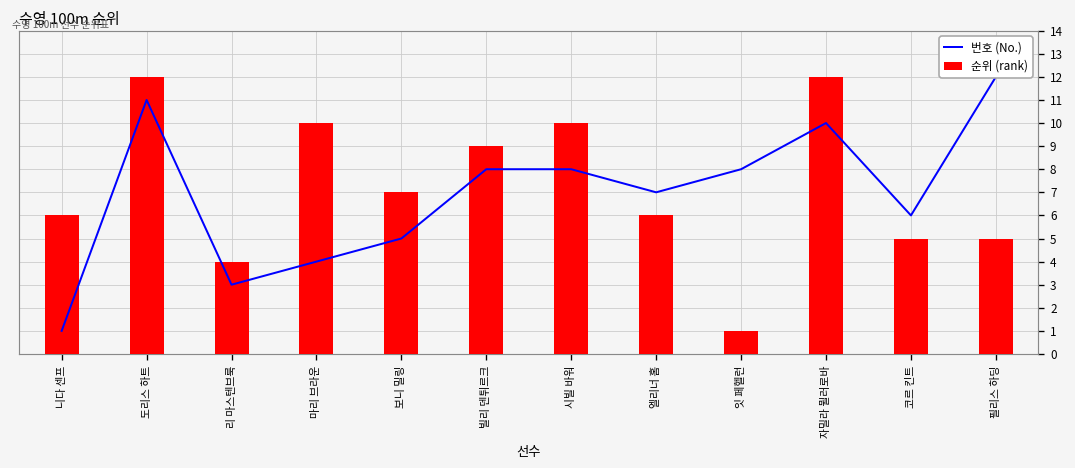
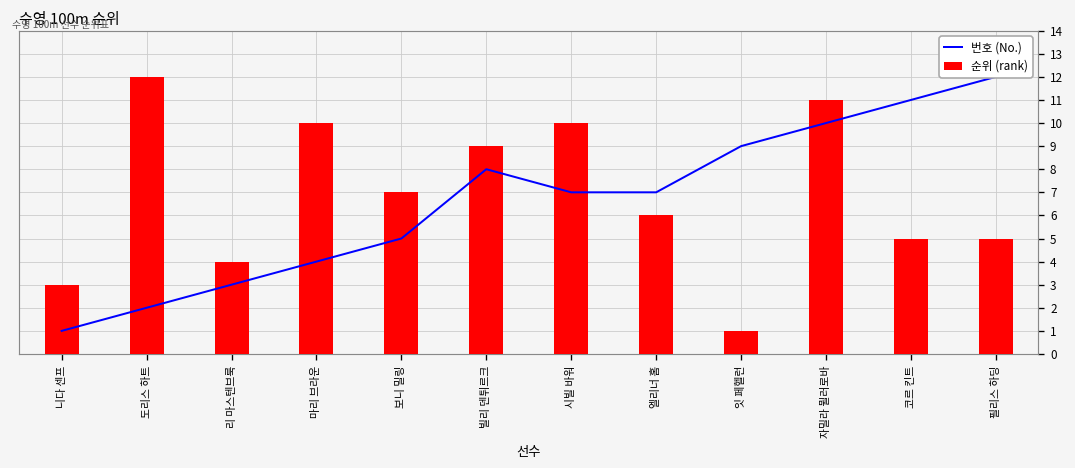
순위 (rank), 니다 센프: 6 -> 3
번호 (No.), 도리스 하트: 11 -> 2
번호 (No.), 시빌 바워: 8 -> 7
번호 (No.), 잇 페헬런: 8 -> 9
순위 (rank), 자밀라 뮐러로바: 12 -> 11
번호 (No.), 코르 킨트: 6 -> 11
